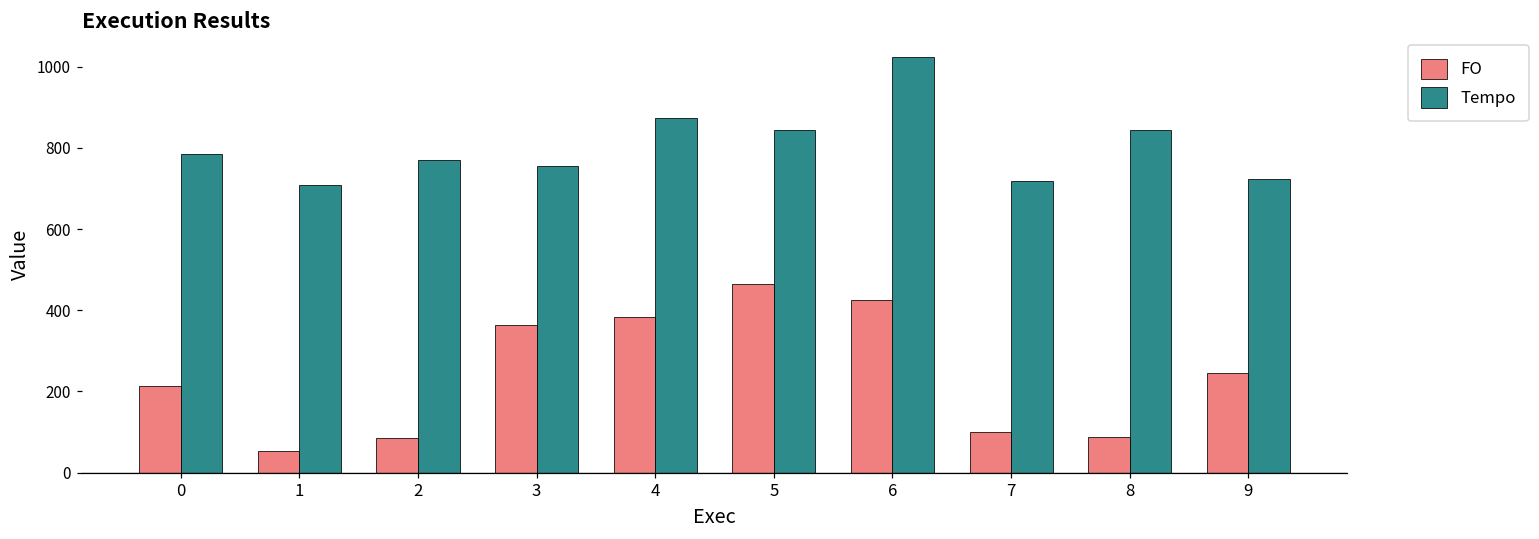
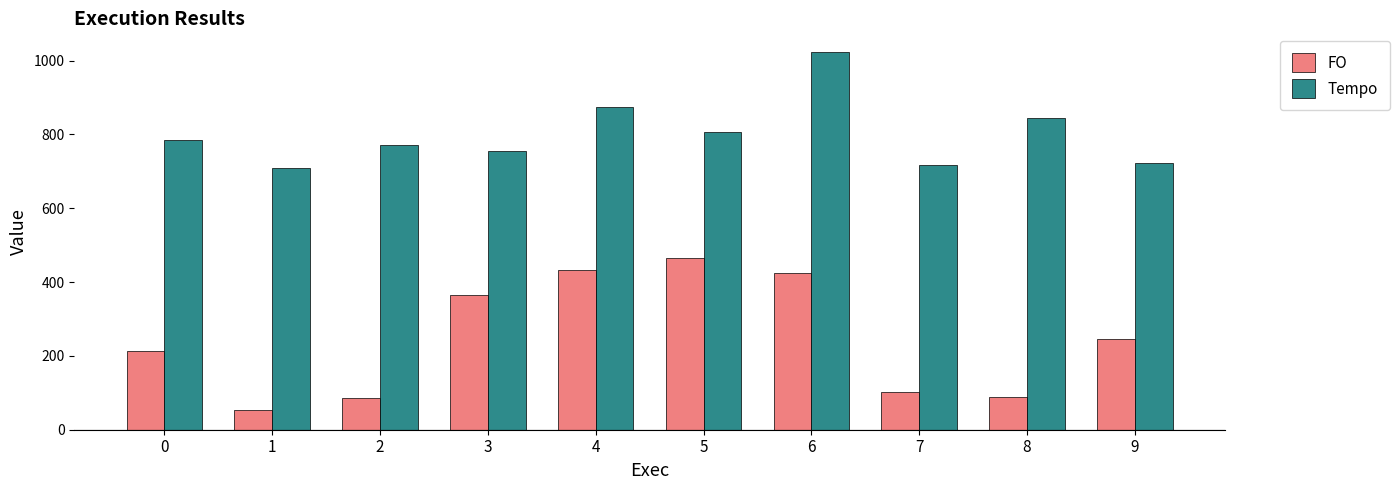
FO, 4: 380 -> 430
Tempo, 5: 840 -> 810
